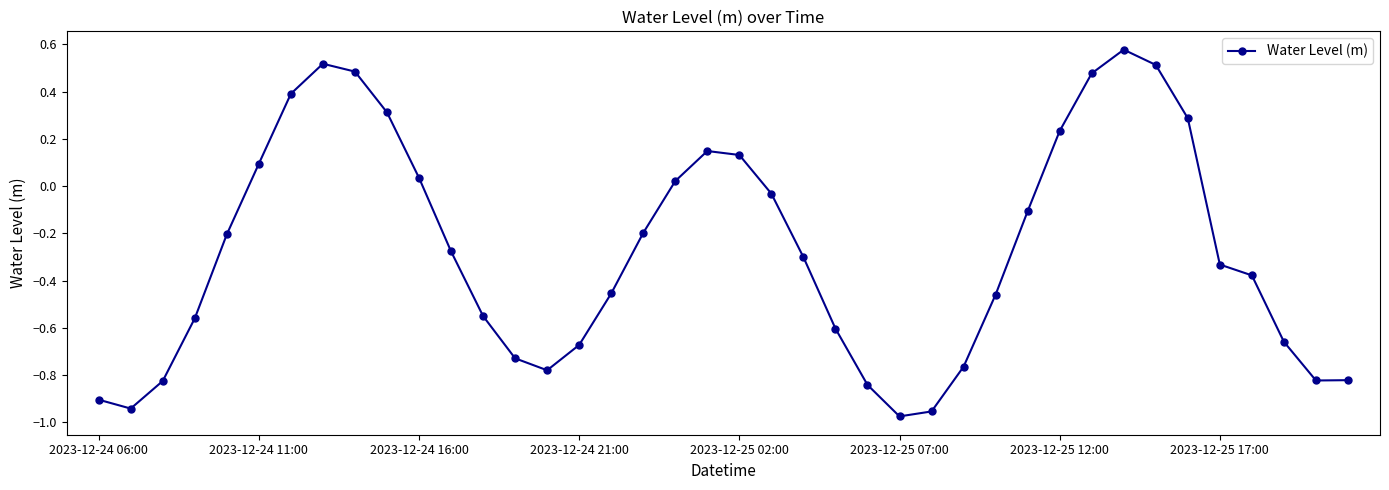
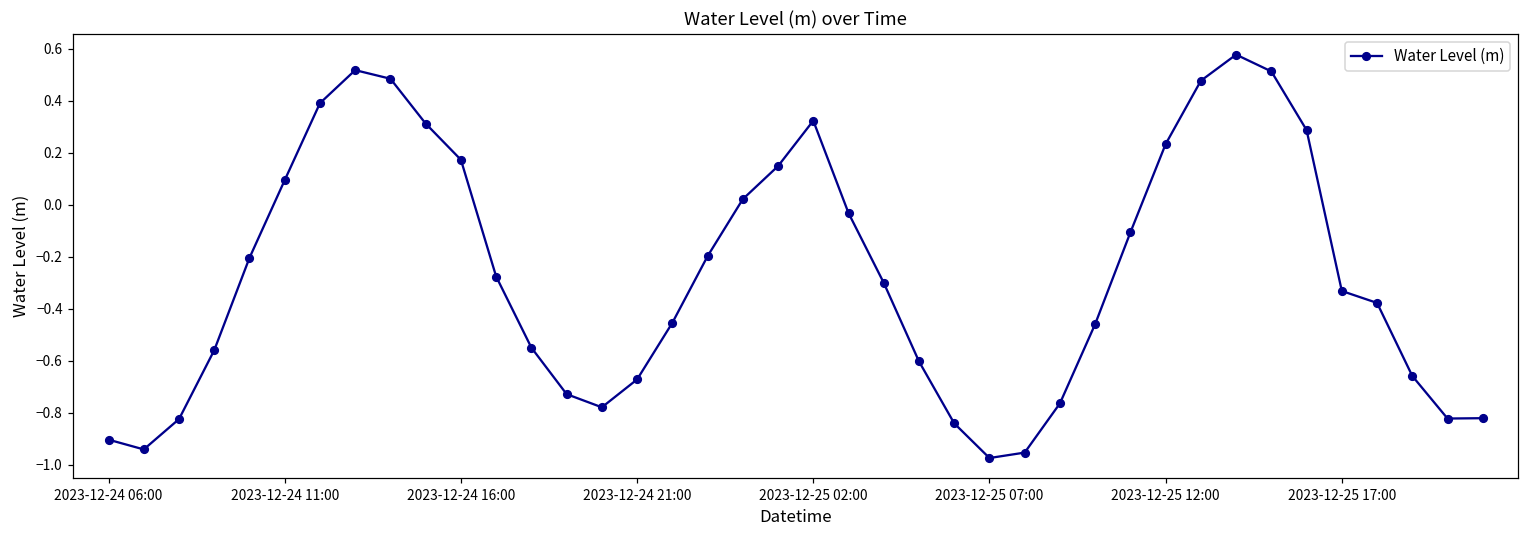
2023-12-24 16:00: 0.03 -> 0.17
2023-12-25 02:00: 0.13 -> 0.32
